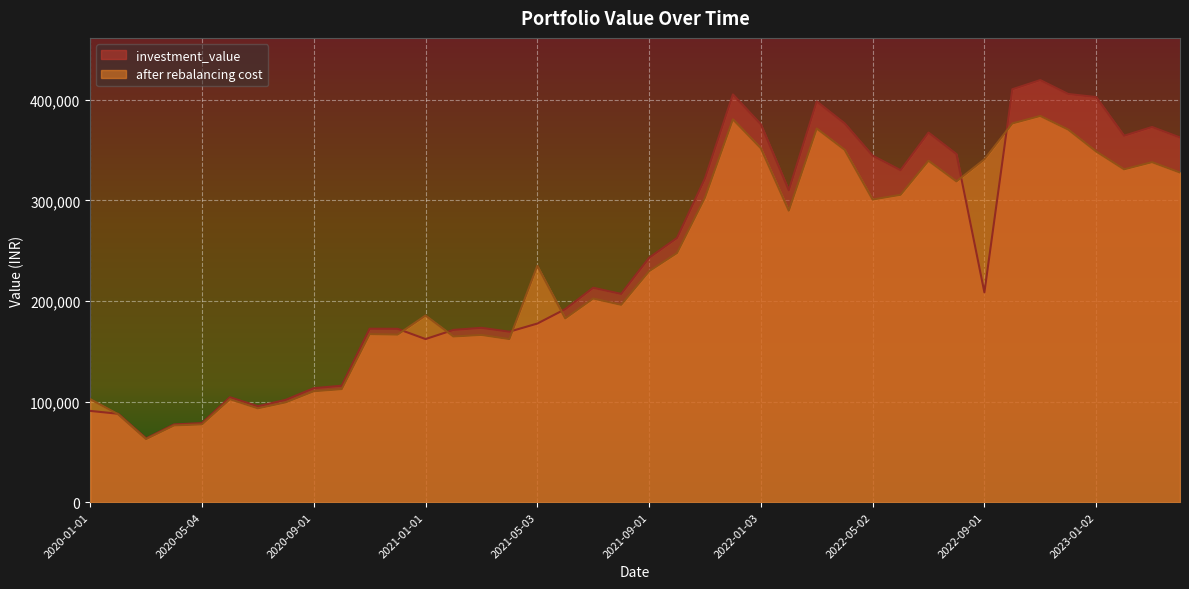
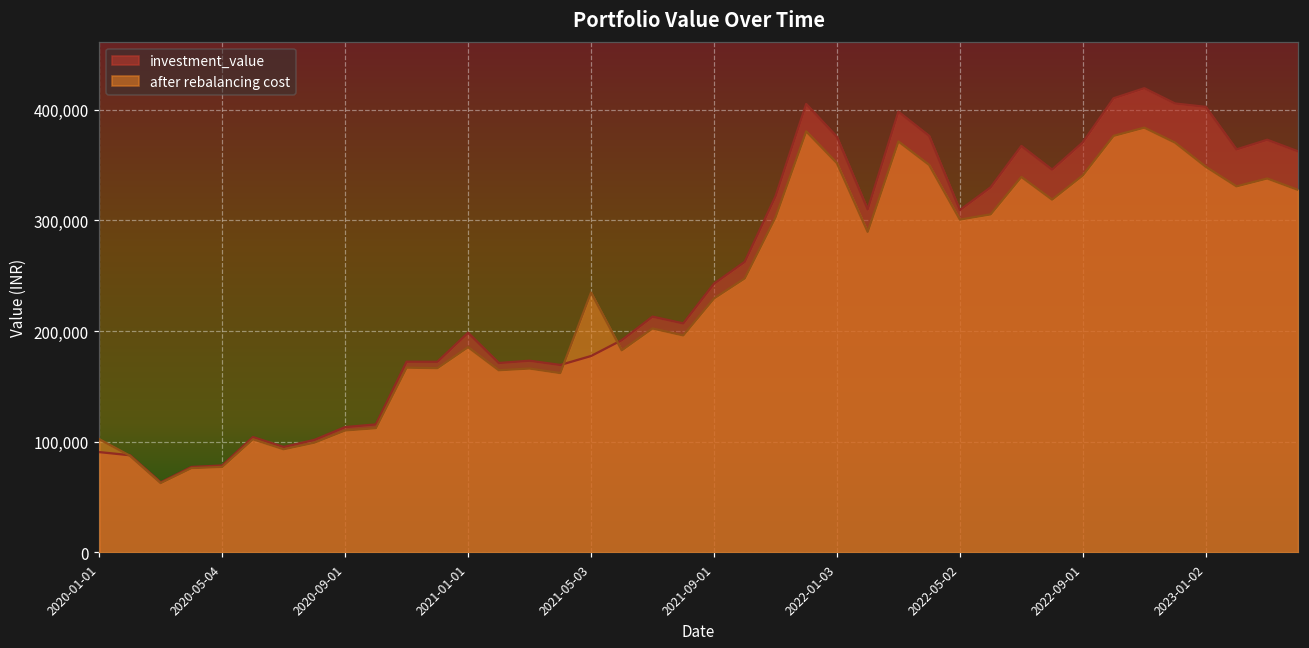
investment_value, 2021-01-01: 162,000 -> 199,000
investment_value, 2022-05-02: 344,000 -> 309,000
investment_value, 2022-09-01: 209,000 -> 371,000
